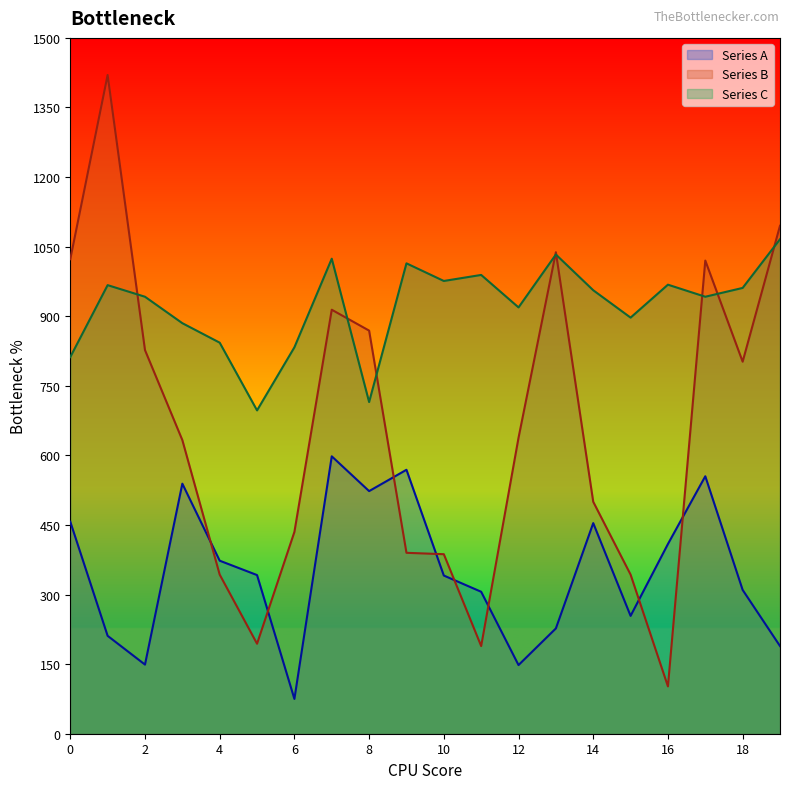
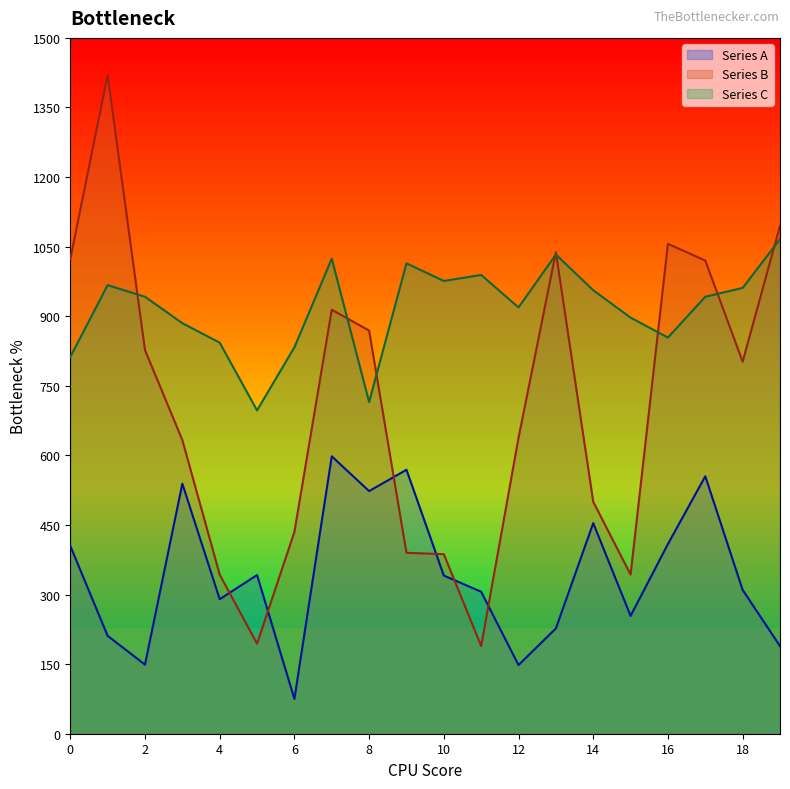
Series A, 0: 460 -> 410
Series A, 4: 370 -> 290
Series B, 16: 100 -> 1060
Series C, 16: 970 -> 850
